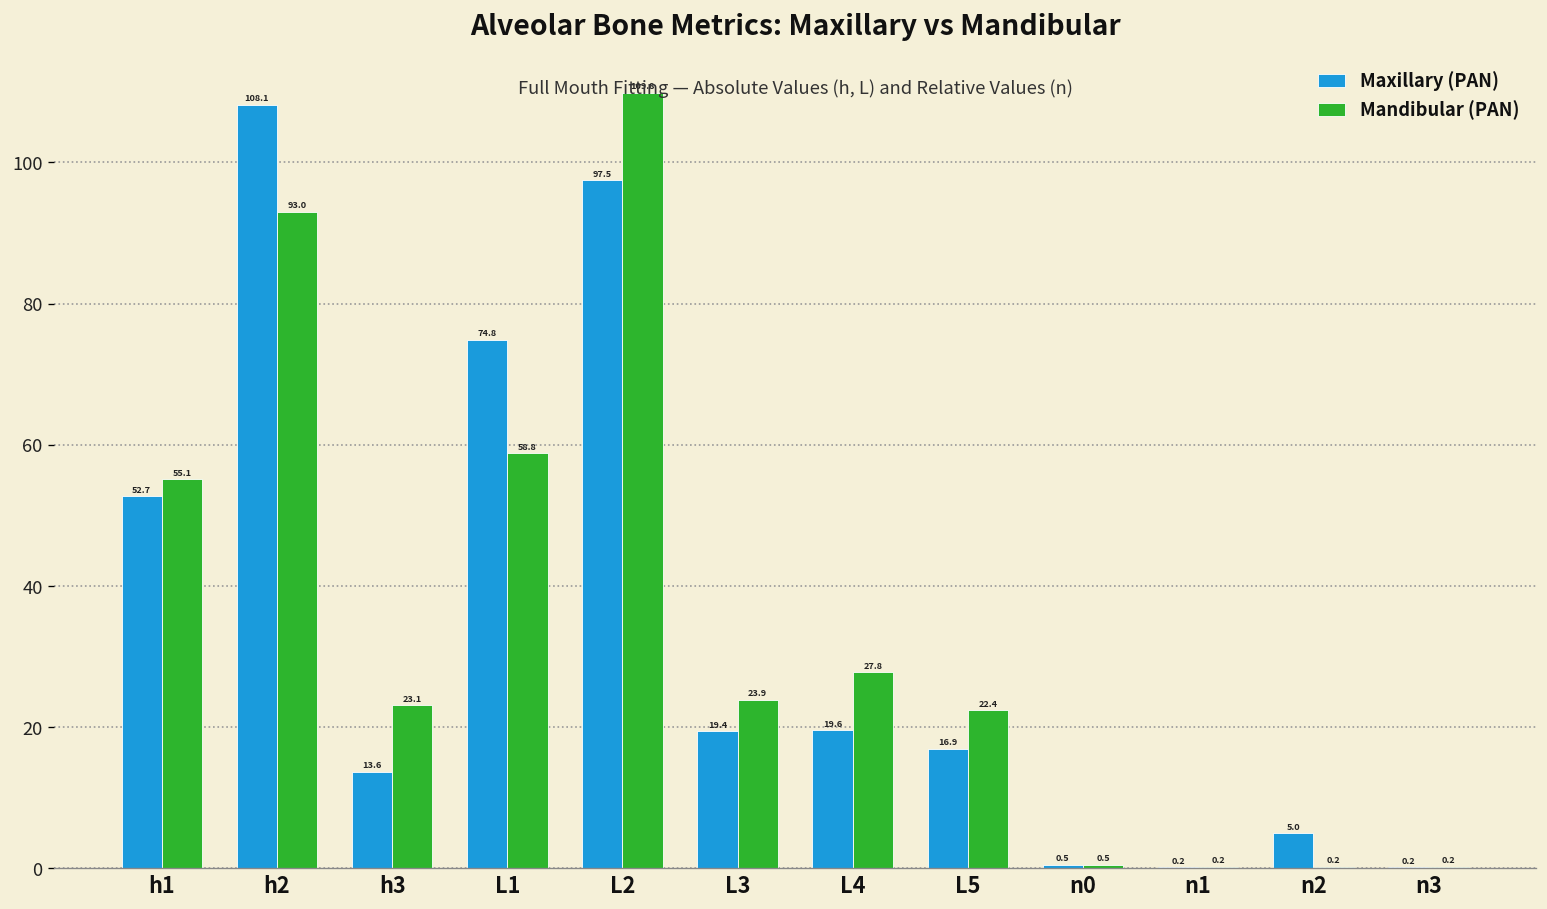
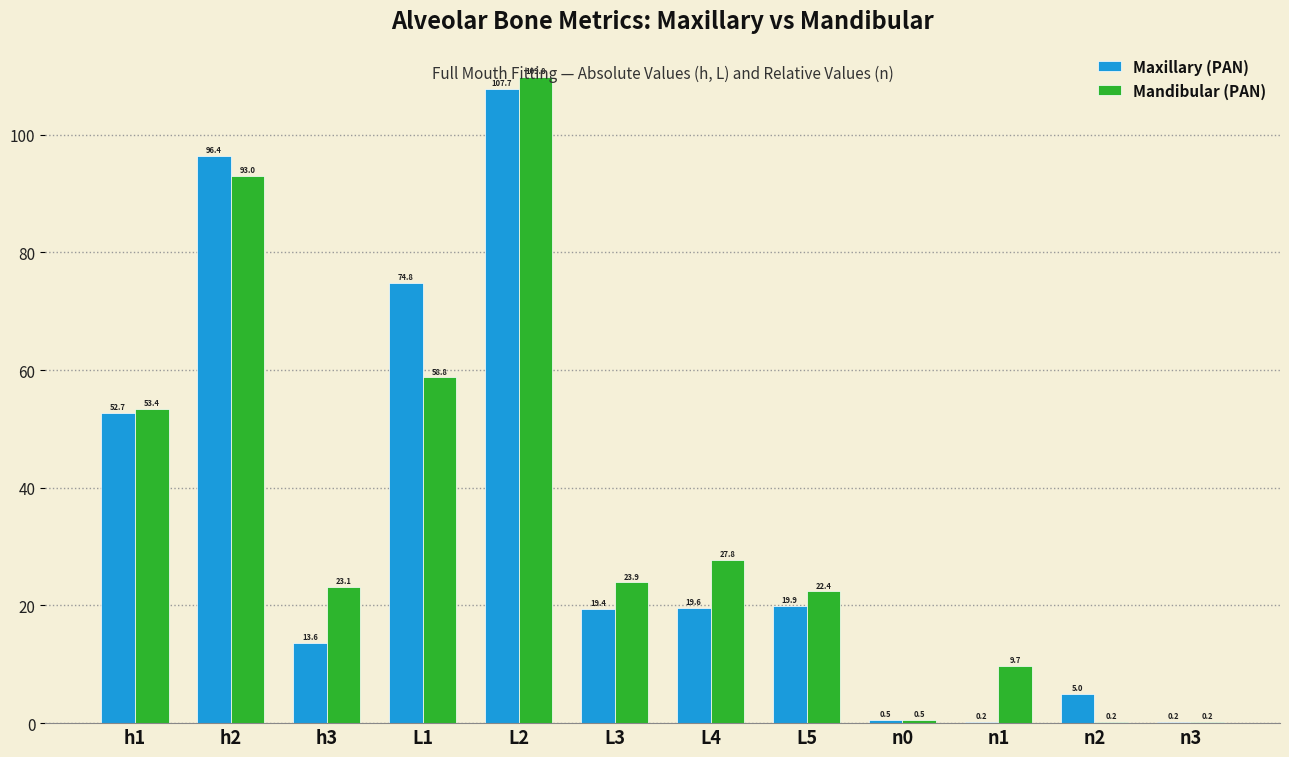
Mandibular (PAN), h1: 55.1 -> 53.4
Maxillary (PAN), h2: 108.1 -> 96.4
Maxillary (PAN), L2: 97.5 -> 107.7
Maxillary (PAN), L5: 16.9 -> 19.9
Mandibular (PAN), n1: 0.2 -> 9.7
